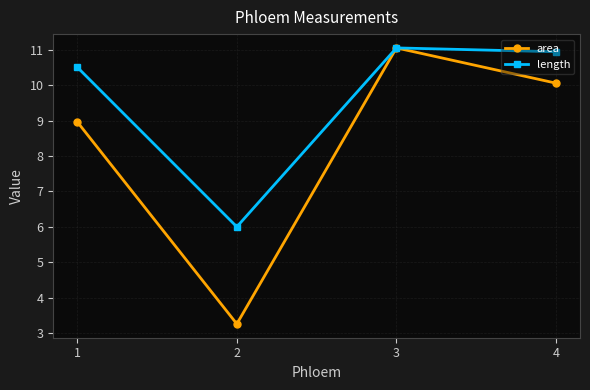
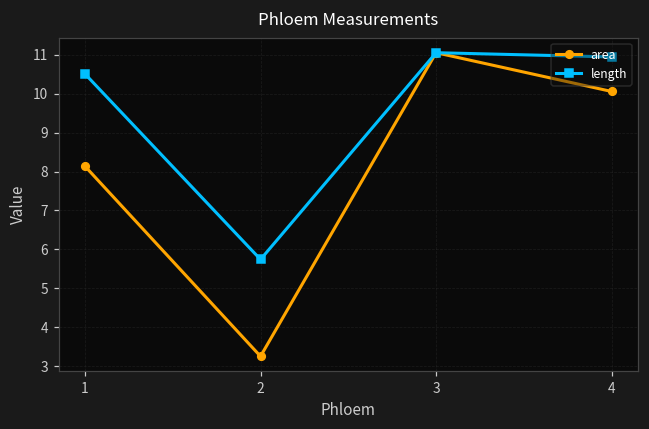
area, 1: 9.0 -> 8.1
length, 2: 6.0 -> 5.7
